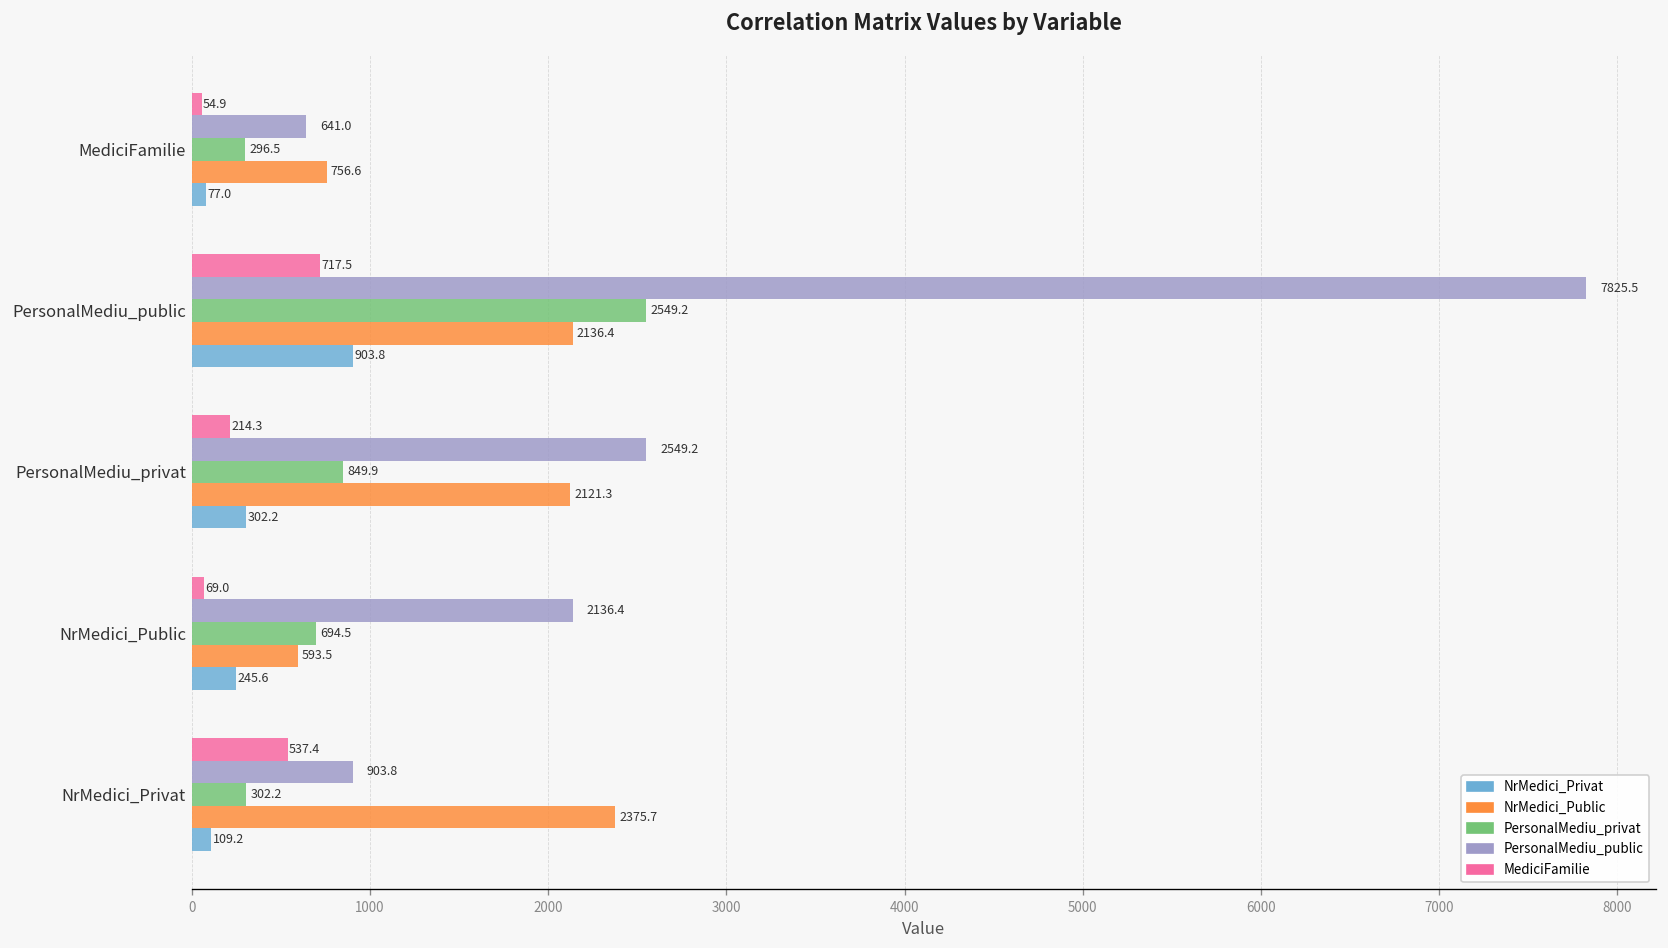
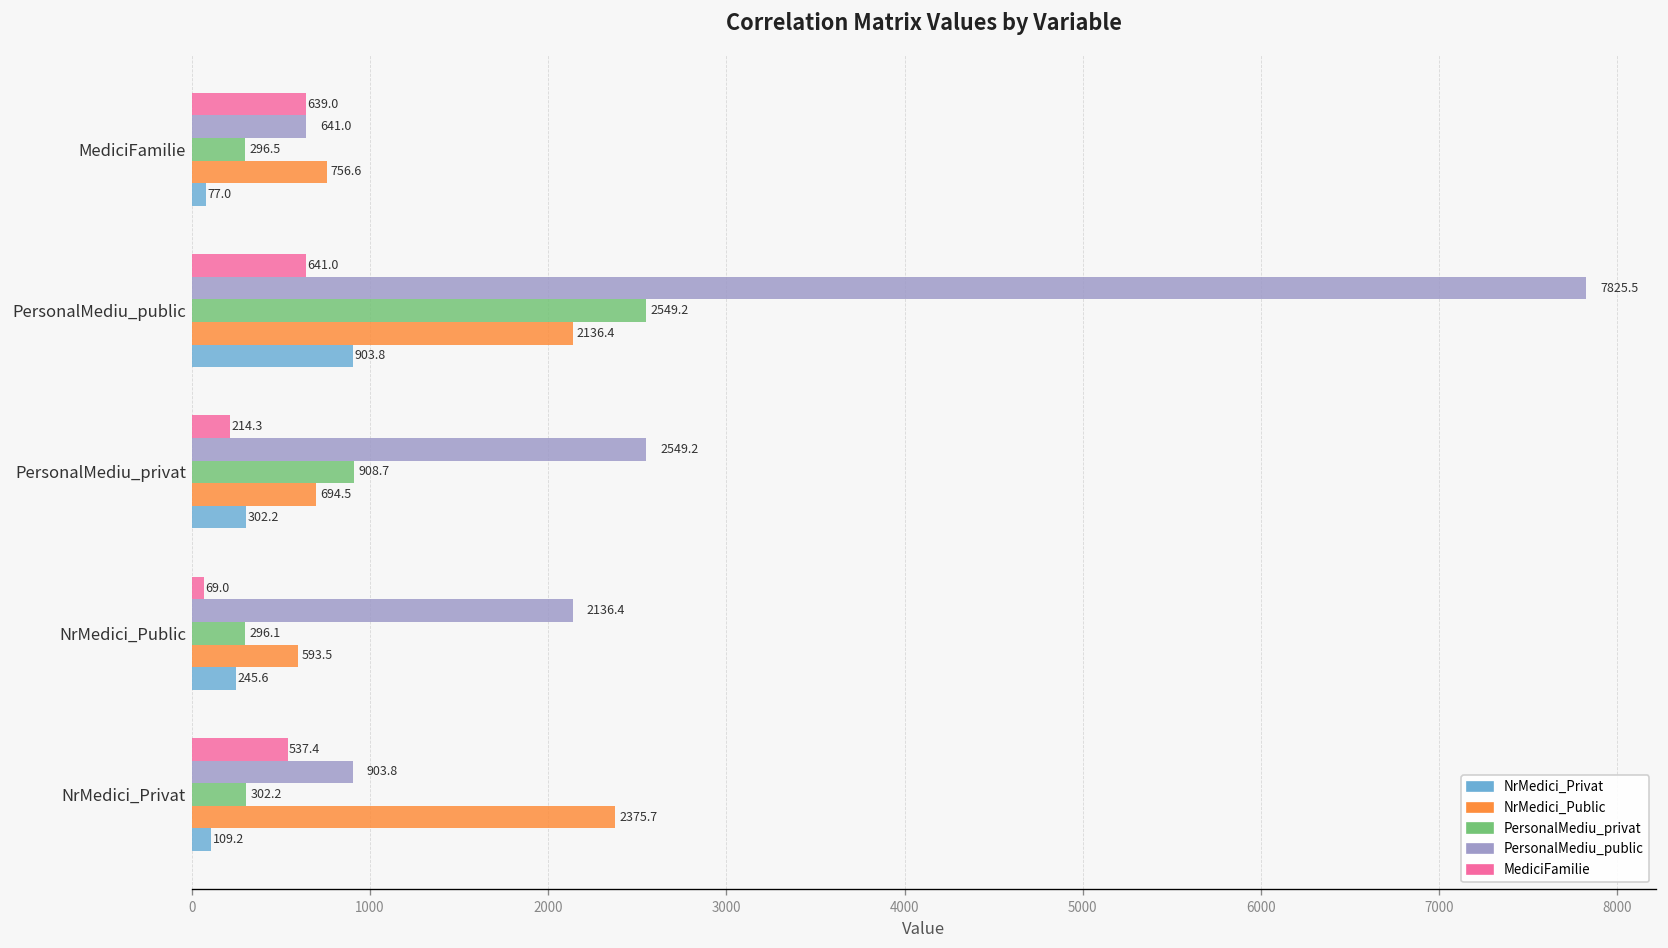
MediciFamilie, MediciFamilie: 54.9 -> 639.0
MediciFamilie, PersonalMediu_public: 717.5 -> 641.0
PersonalMediu_privat, PersonalMediu_privat: 849.9 -> 908.7
NrMedici_Public, PersonalMediu_privat: 2121.3 -> 694.5
PersonalMediu_privat, NrMedici_Public: 694.5 -> 296.1
